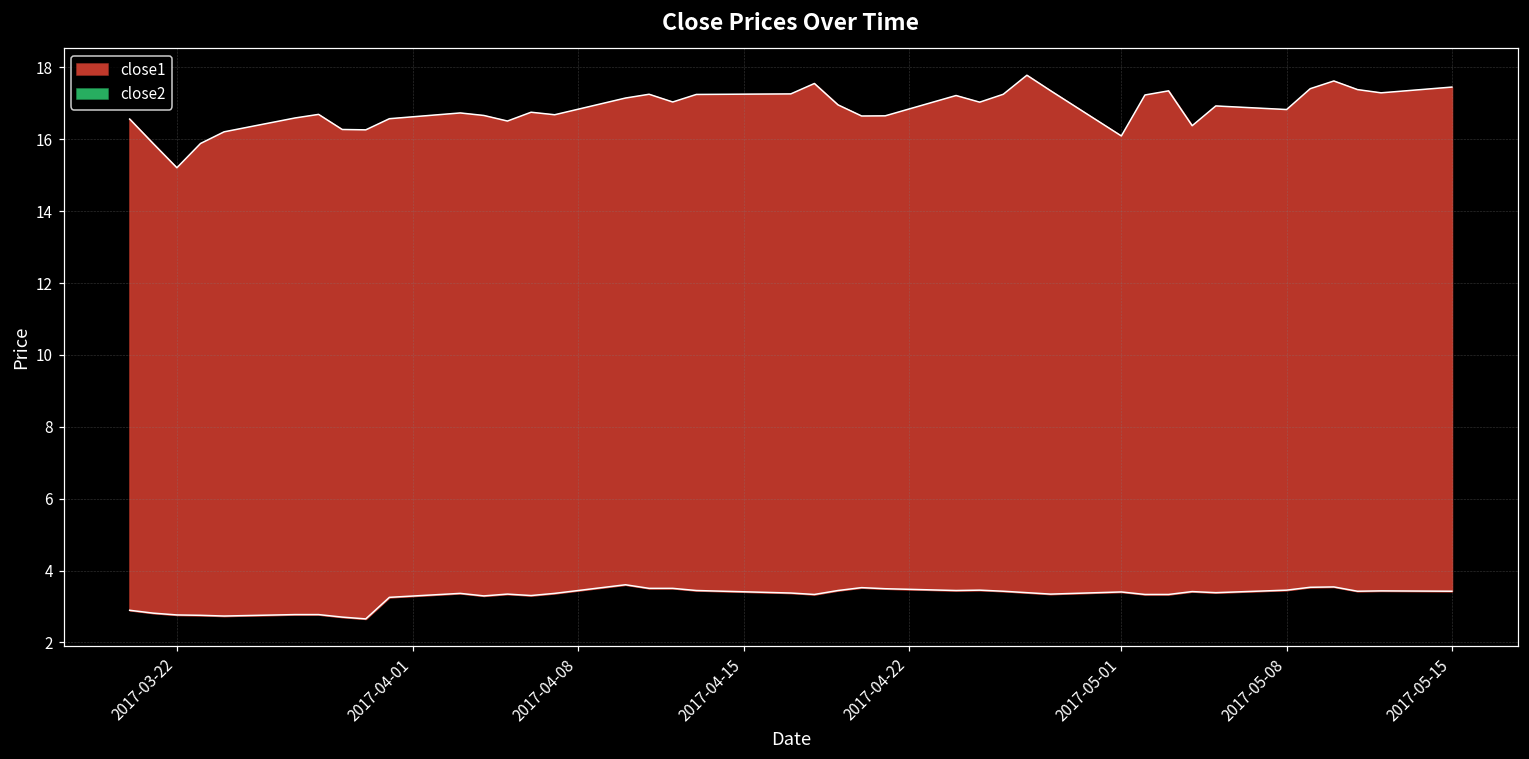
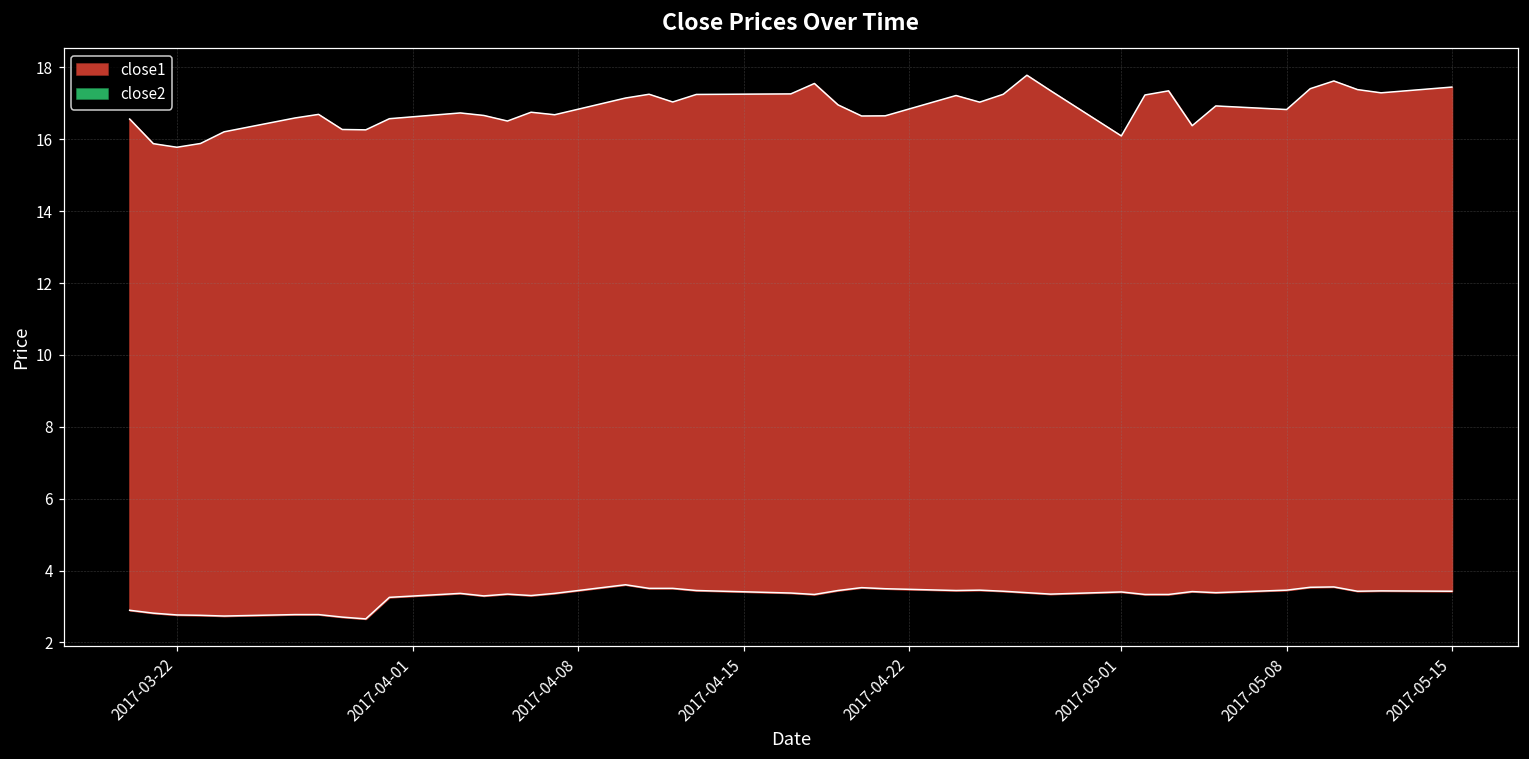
close1, 2017-03-22: 15.2 -> 15.8
